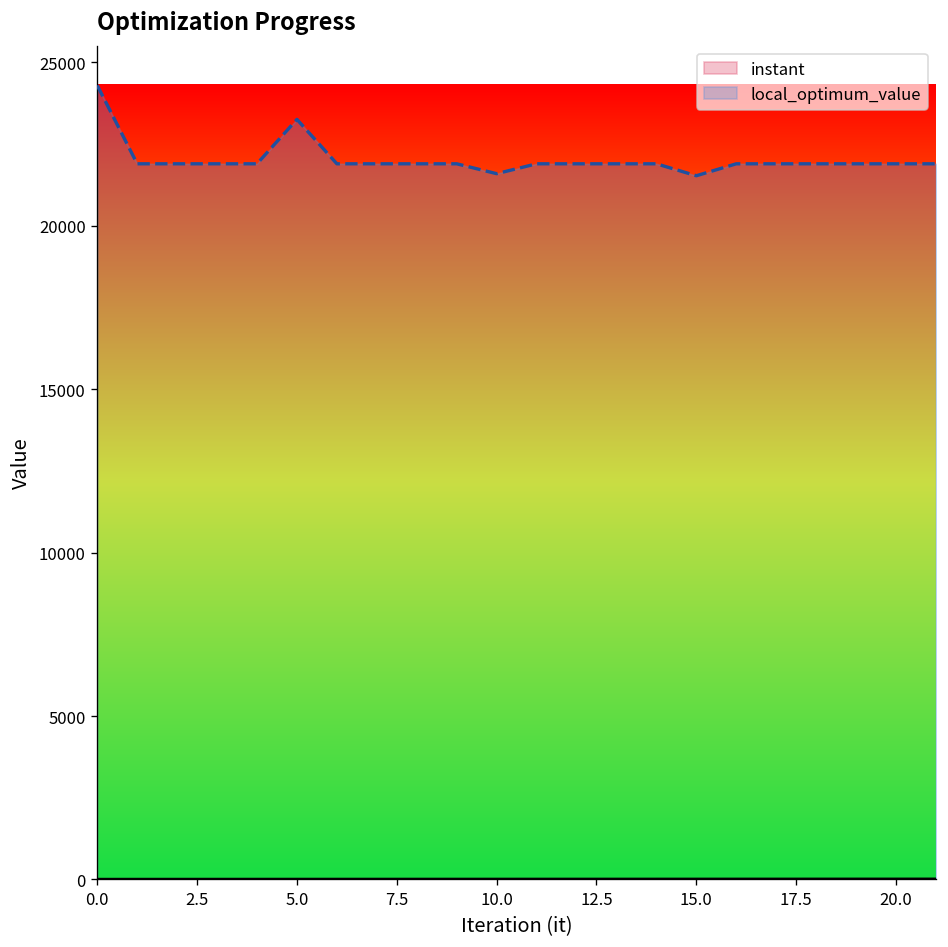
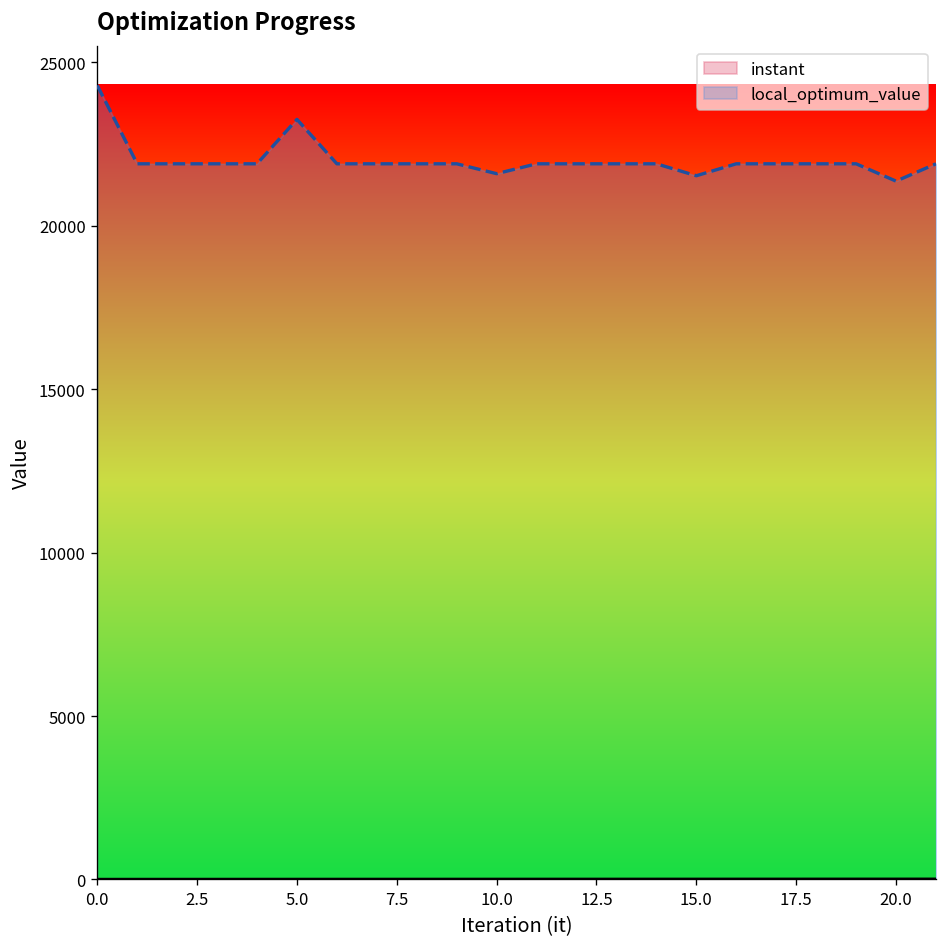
local_optimum_value, 20.0: 21900 -> 21400
